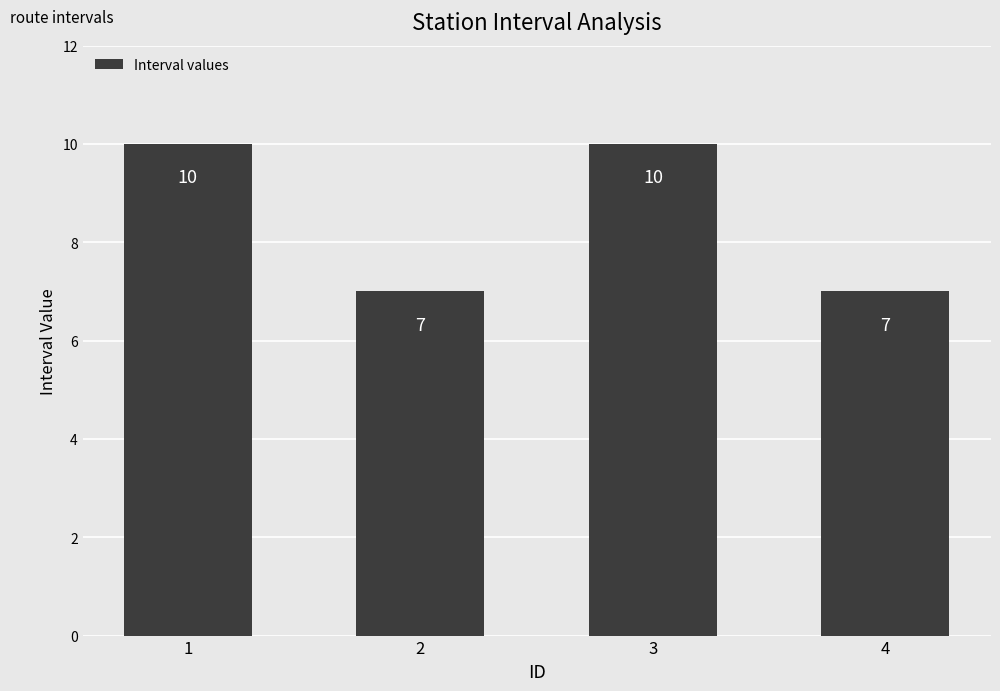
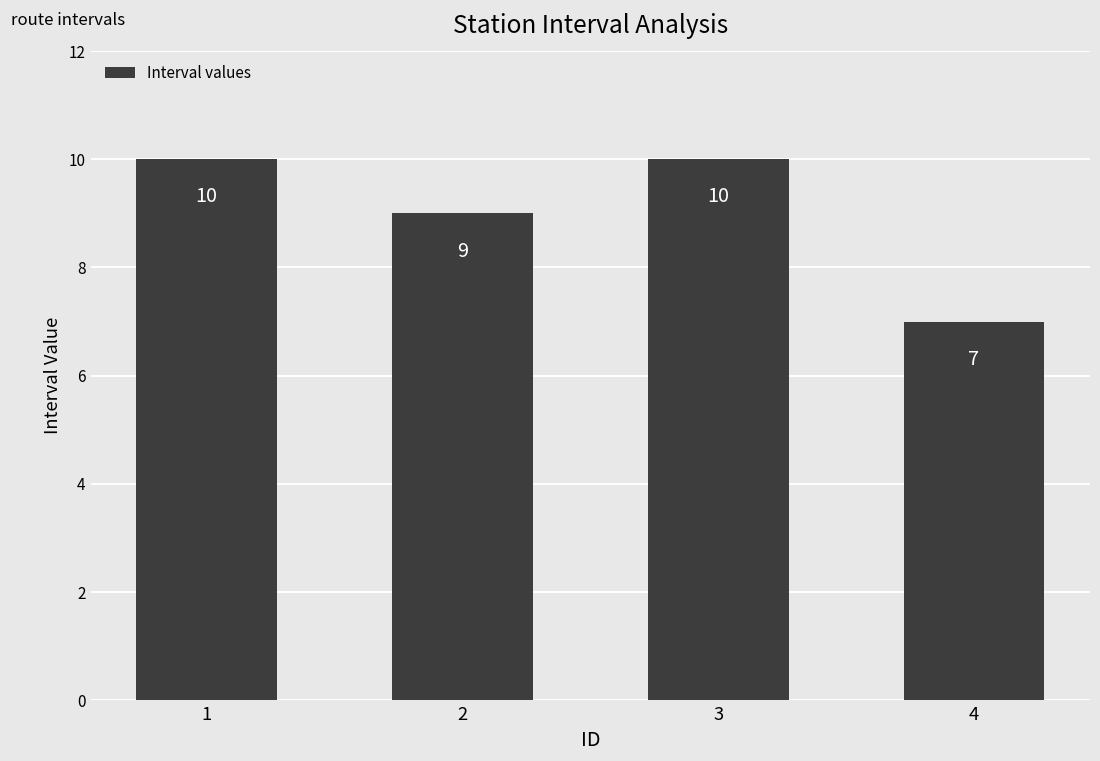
2: 7 -> 9
